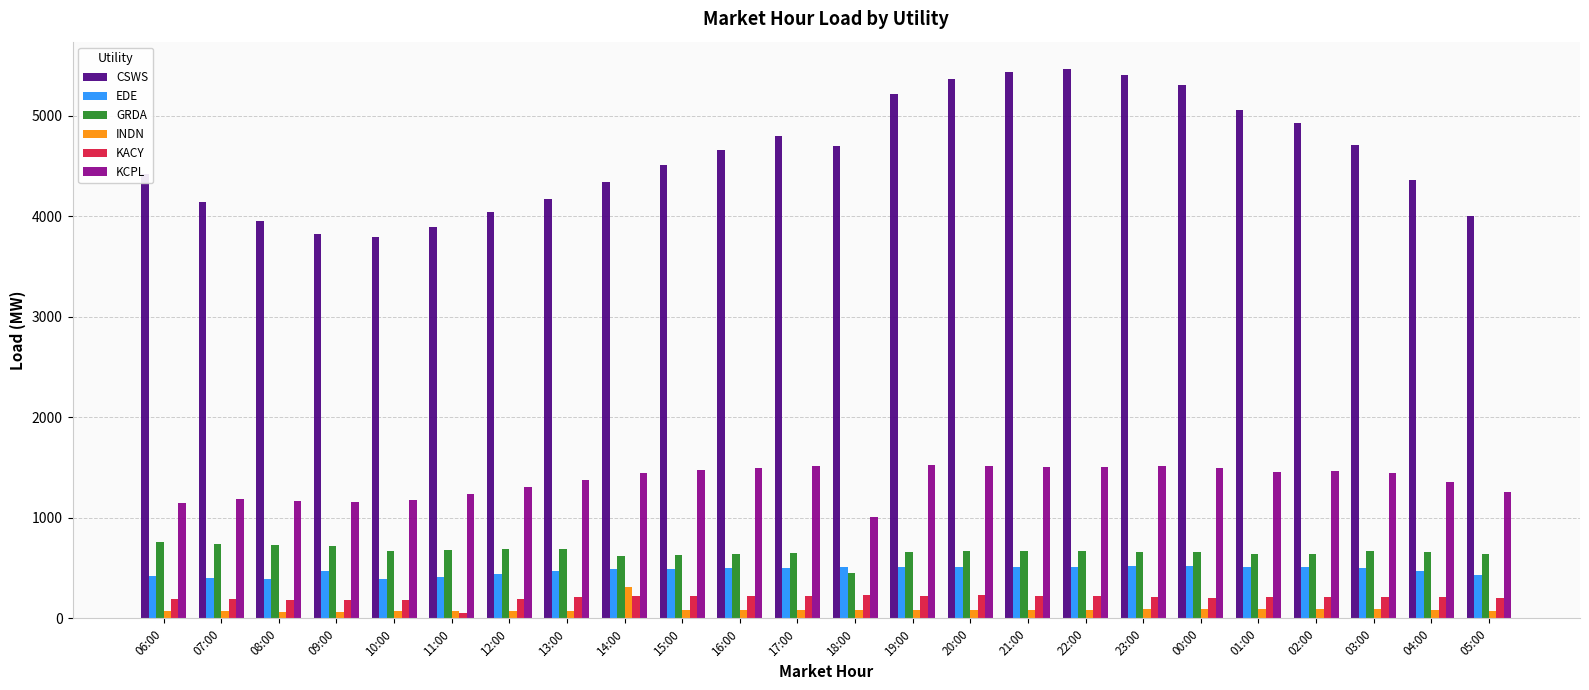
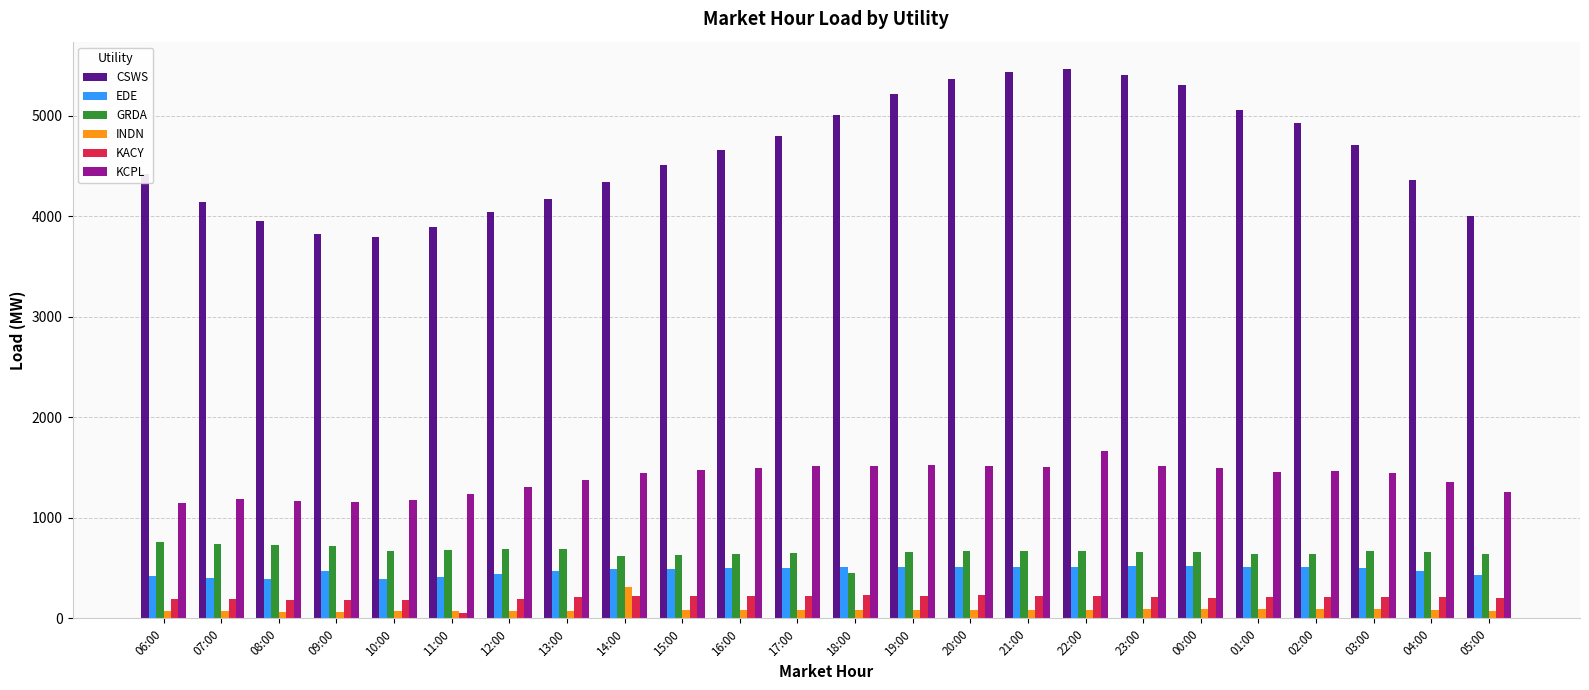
CSWS, 18:00: 4700 -> 5010
KCPL, 18:00: 1010 -> 1520
KCPL, 22:00: 1510 -> 1660
